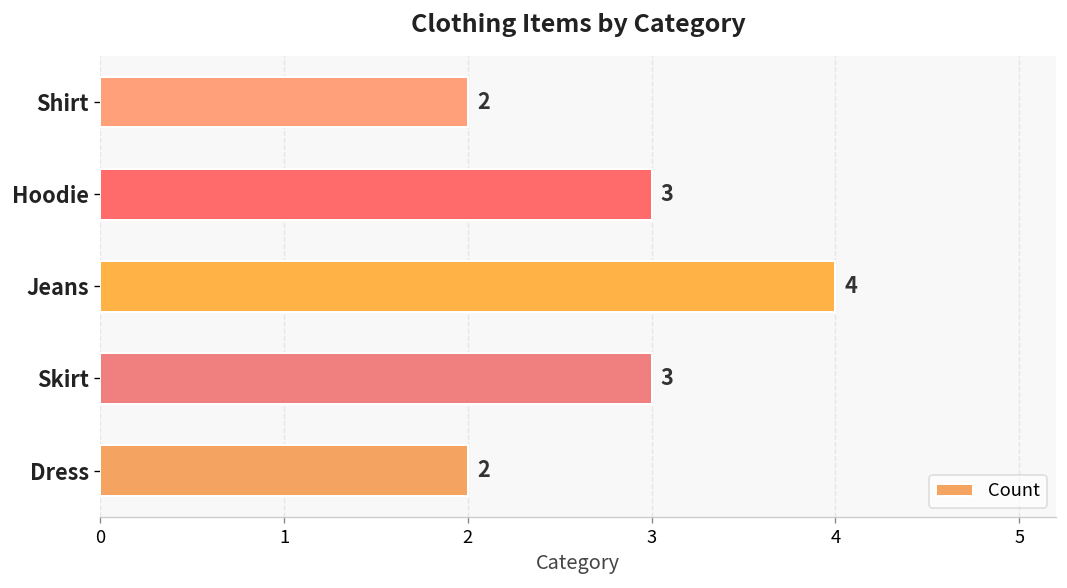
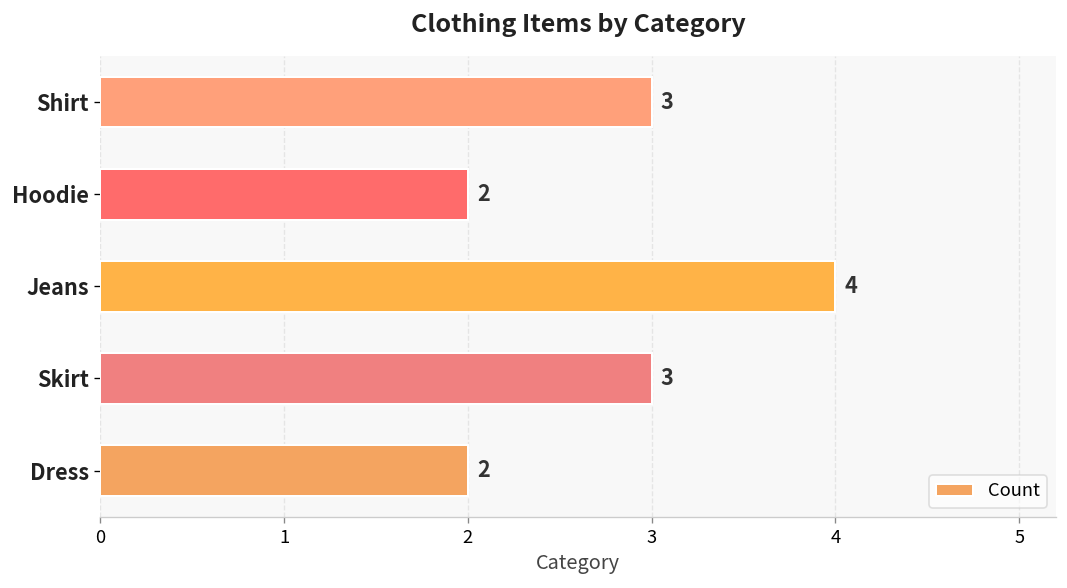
Shirt: 2 -> 3
Hoodie: 3 -> 2
